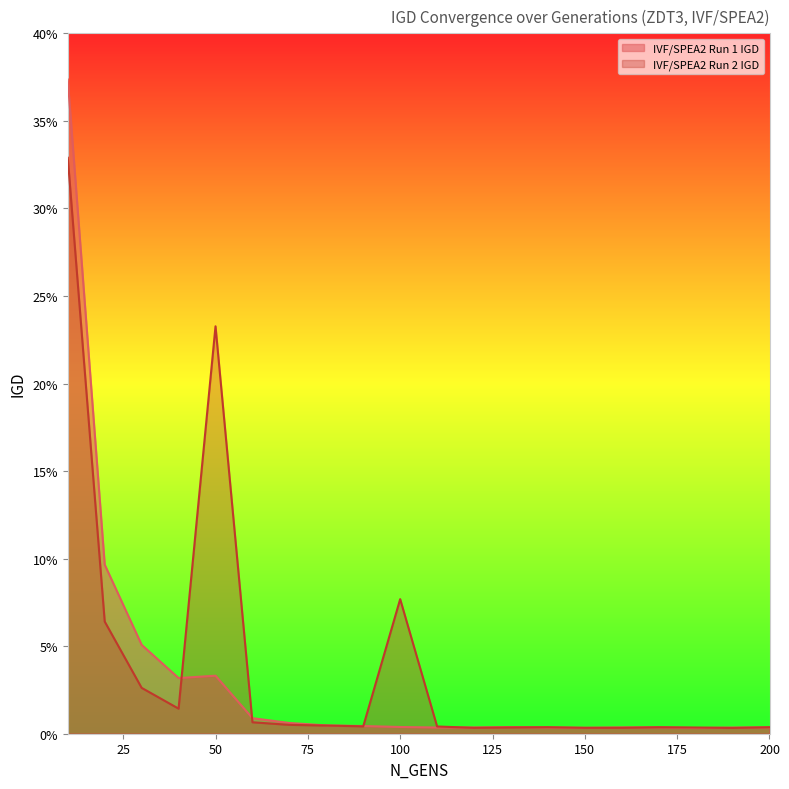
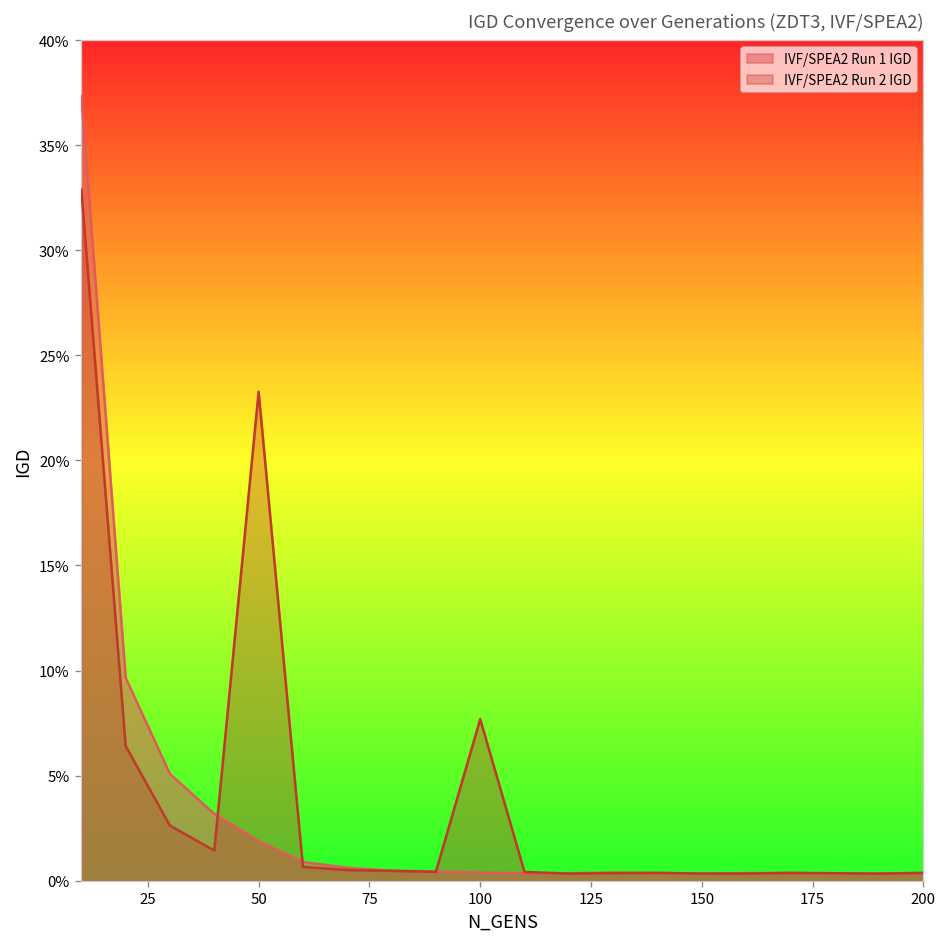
IVF/SPEA2 Run 1 IGD, 50: 3.3% -> 1.9%
